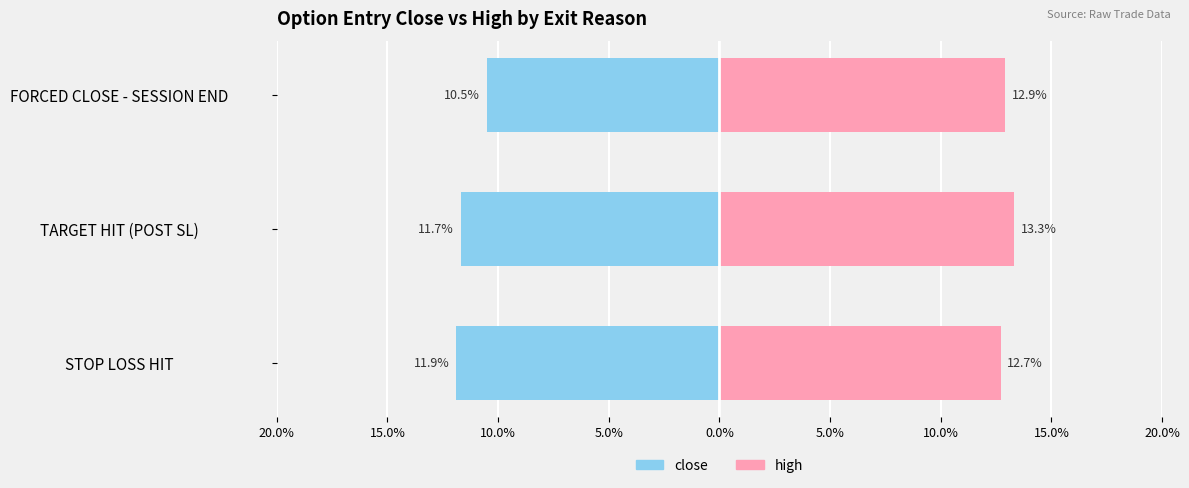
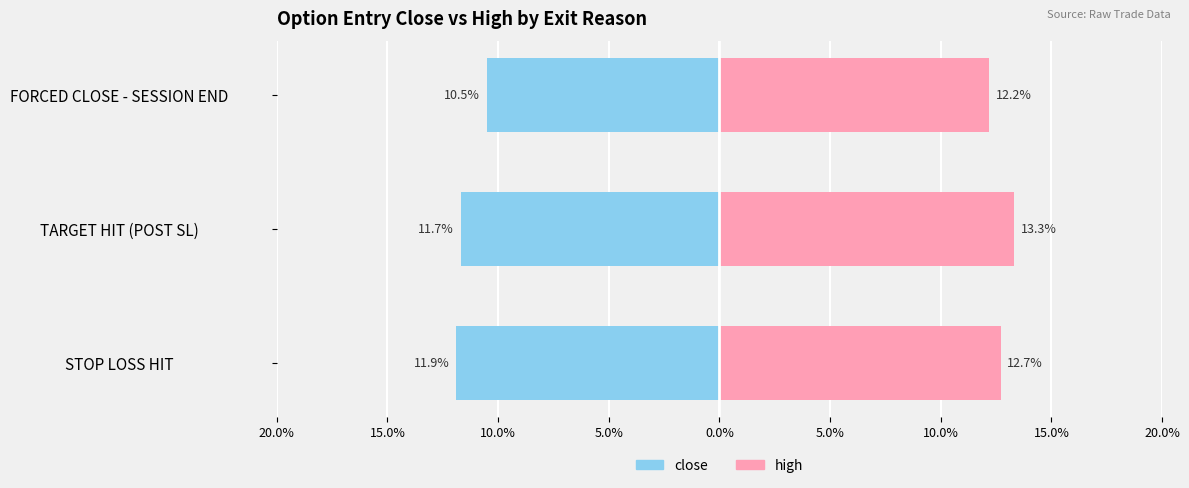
high, FORCED CLOSE - SESSION END: 12.9% -> 12.2%
